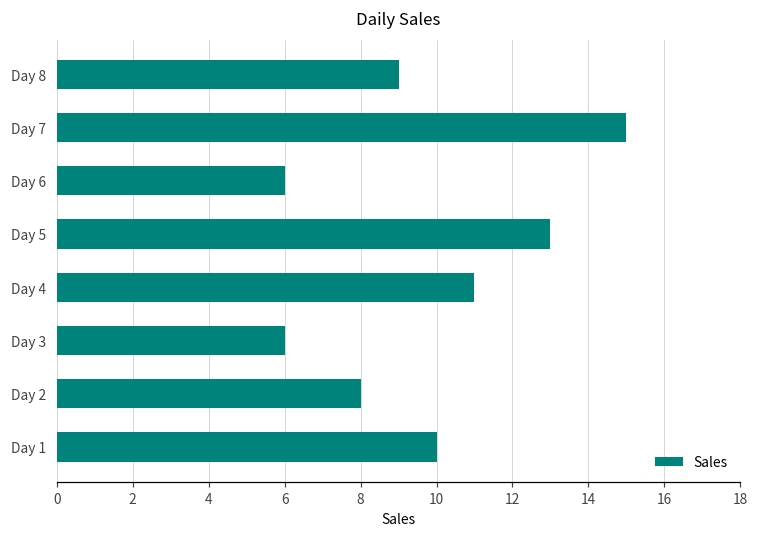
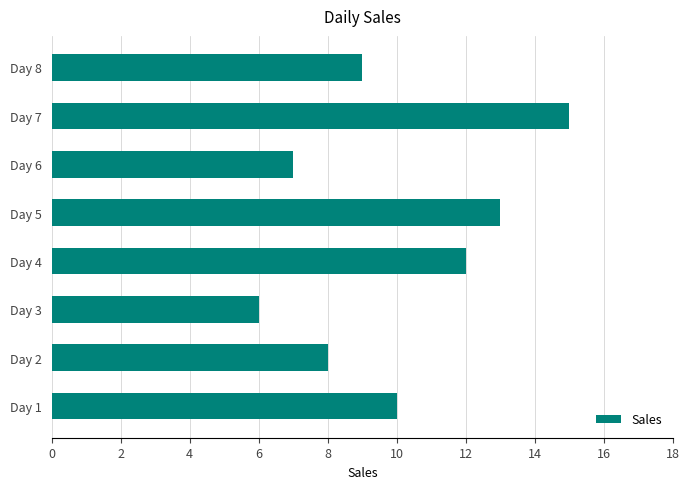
Day 6: 6 -> 7
Day 4: 11 -> 12
